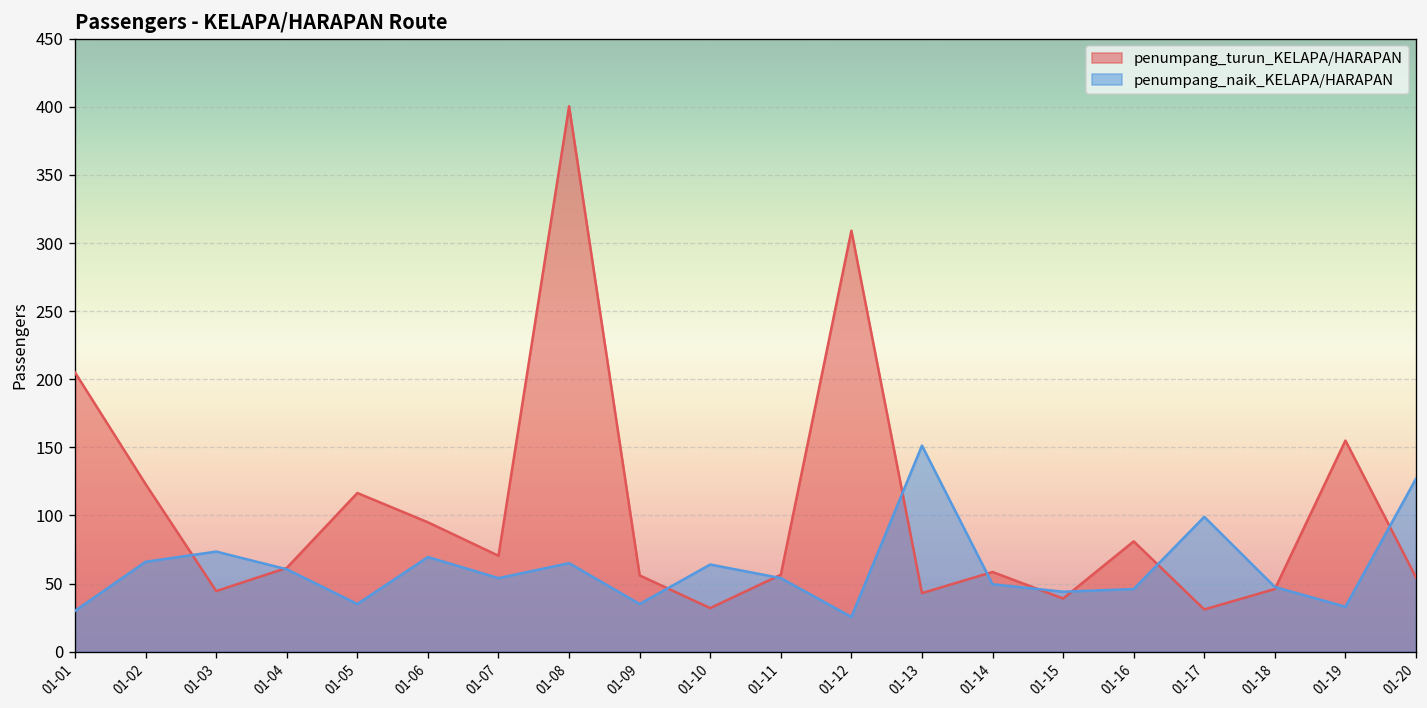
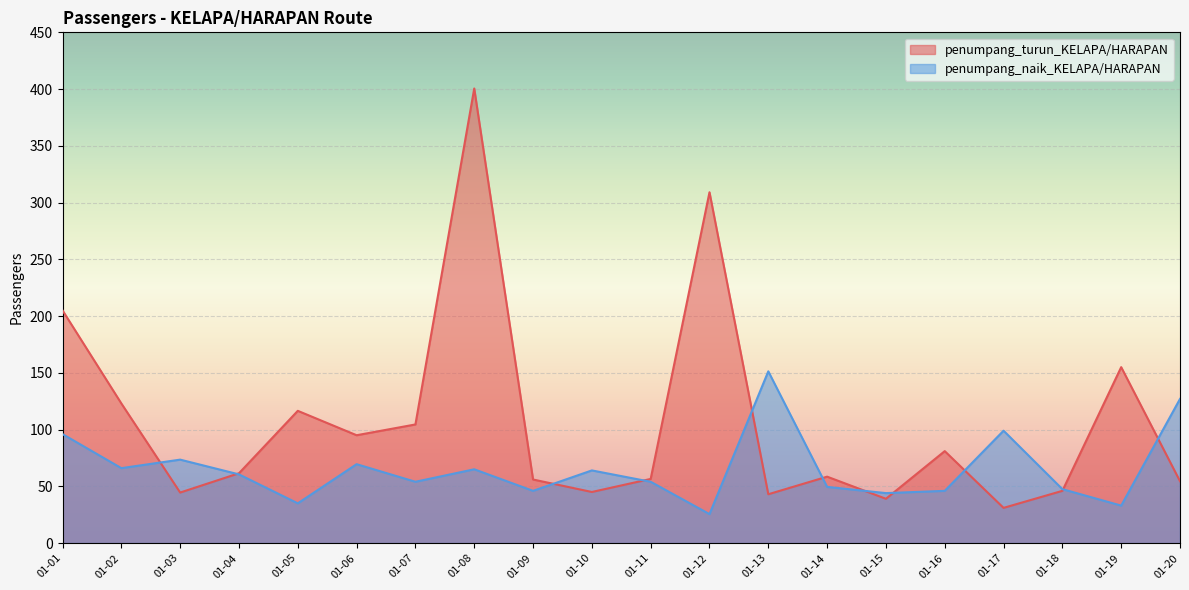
penumpang_naik_KELAPA/HARAPAN, 01-01: 30 -> 96
penumpang_turun_KELAPA/HARAPAN, 01-07: 70 -> 105
penumpang_naik_KELAPA/HARAPAN, 01-09: 35 -> 46
penumpang_turun_KELAPA/HARAPAN, 01-10: 32 -> 45
